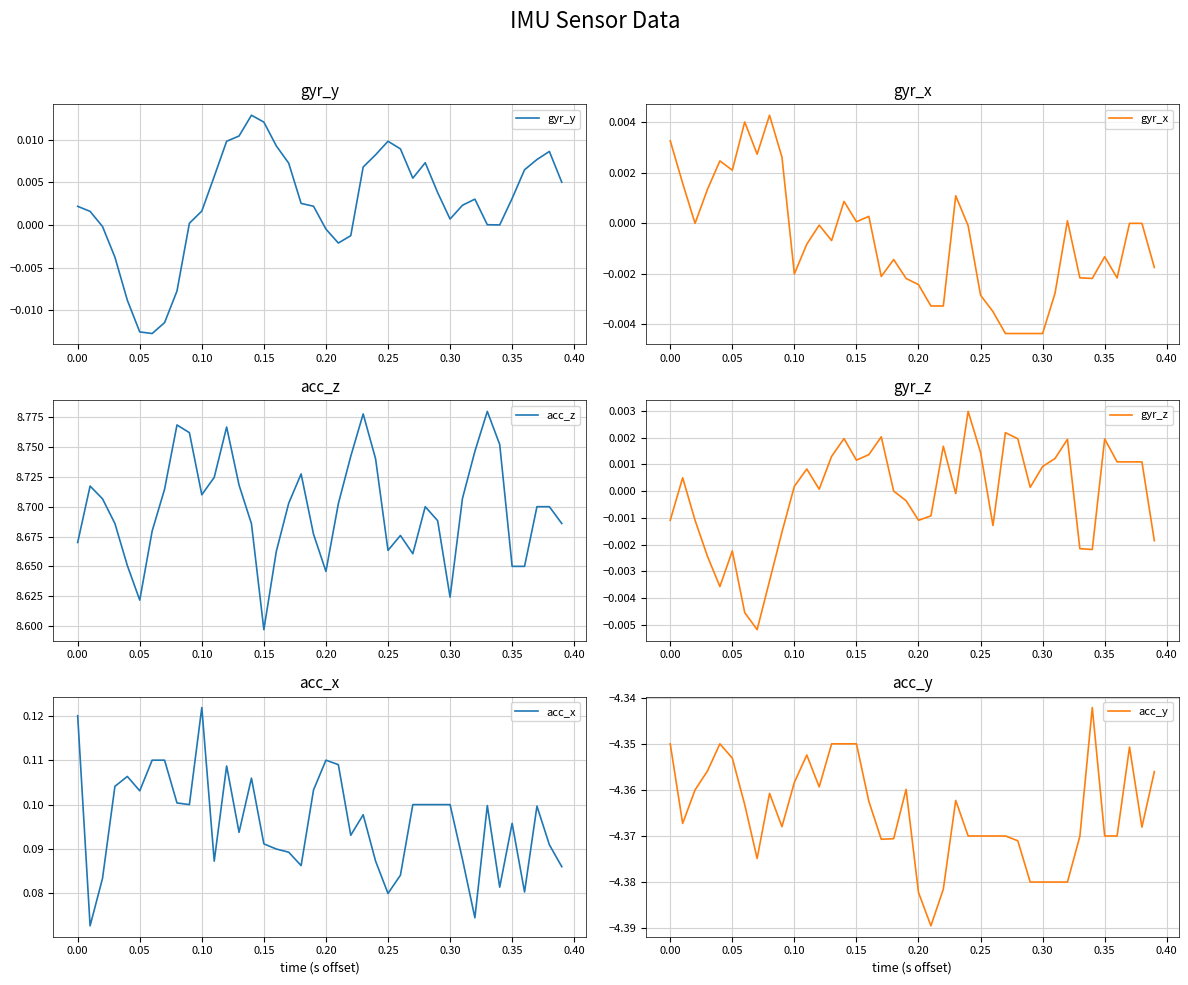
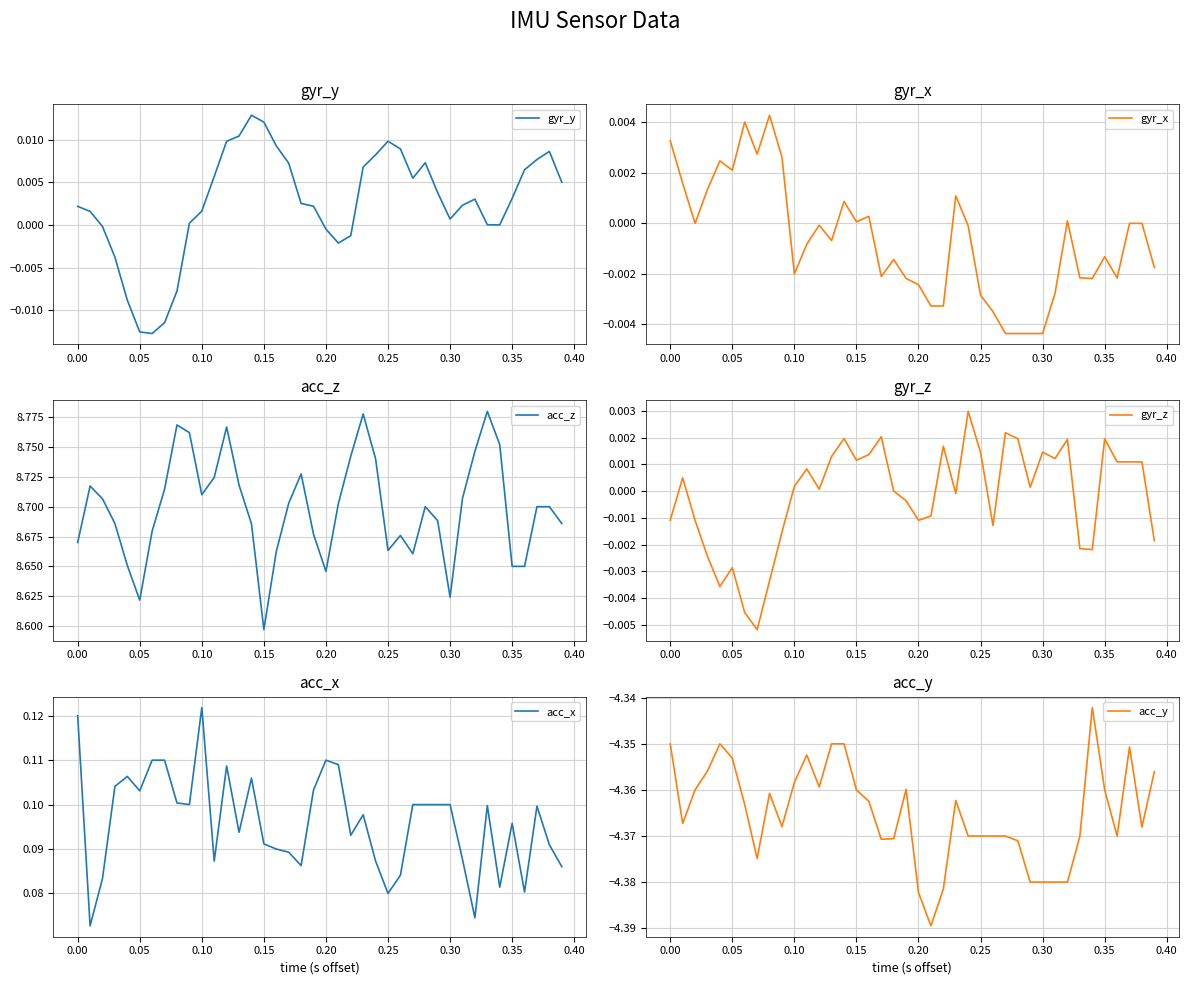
gyr_z, 0.05: -0.0022 -> -0.0029
gyr_z, 0.30: 0.0009 -> 0.0015
acc_y, 0.15: -4.35 -> -4.36
acc_y, 0.35: -4.37 -> -4.36
